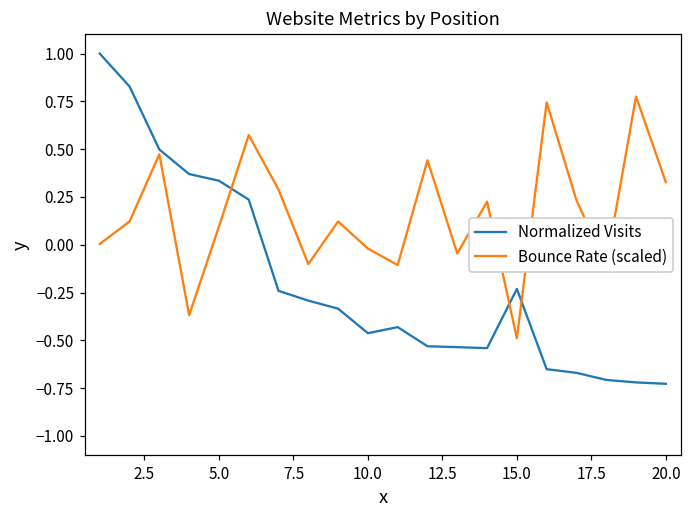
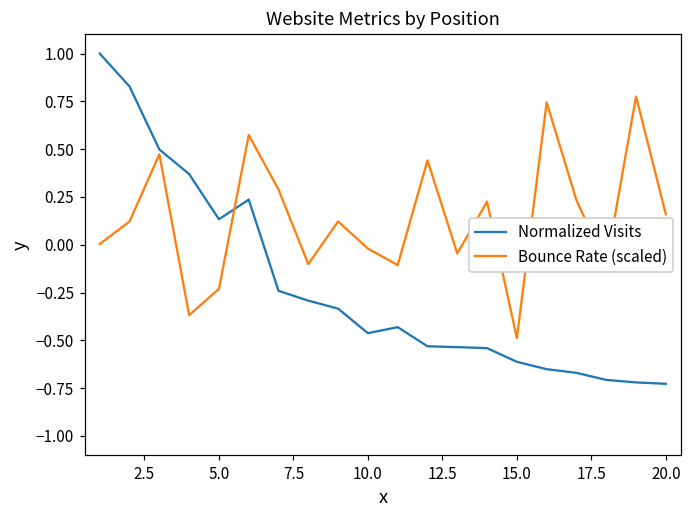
Normalized Visits, 5.0: 0.34 -> 0.13
Bounce Rate (scaled), 5.0: 0.09 -> -0.23
Normalized Visits, 15.0: -0.23 -> -0.61
Bounce Rate (scaled), 20.0: 0.33 -> 0.16
